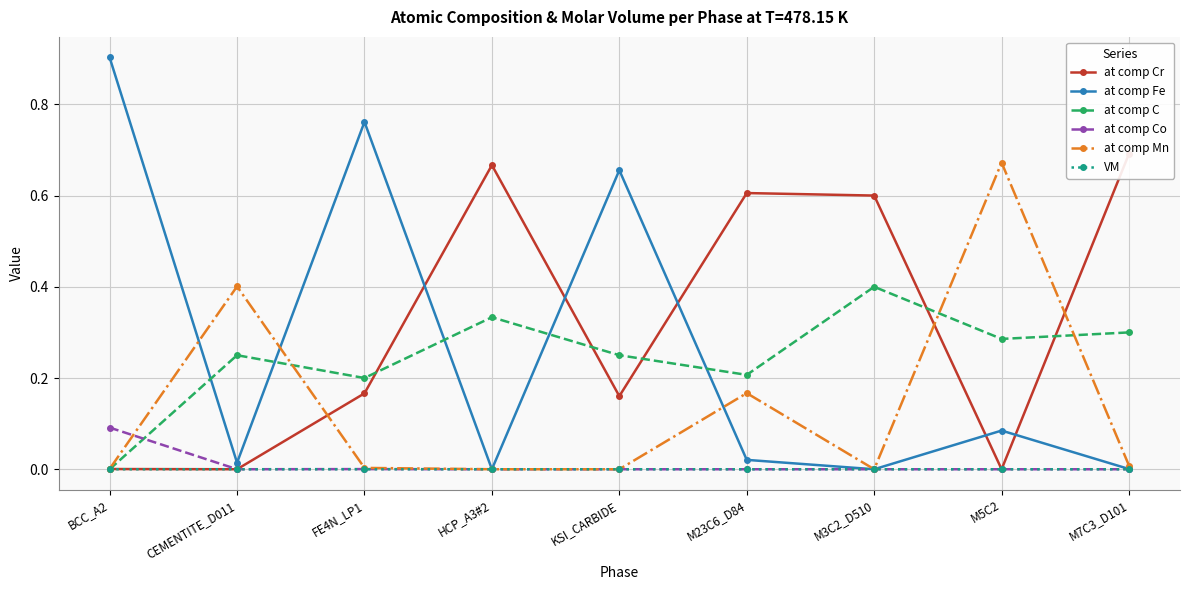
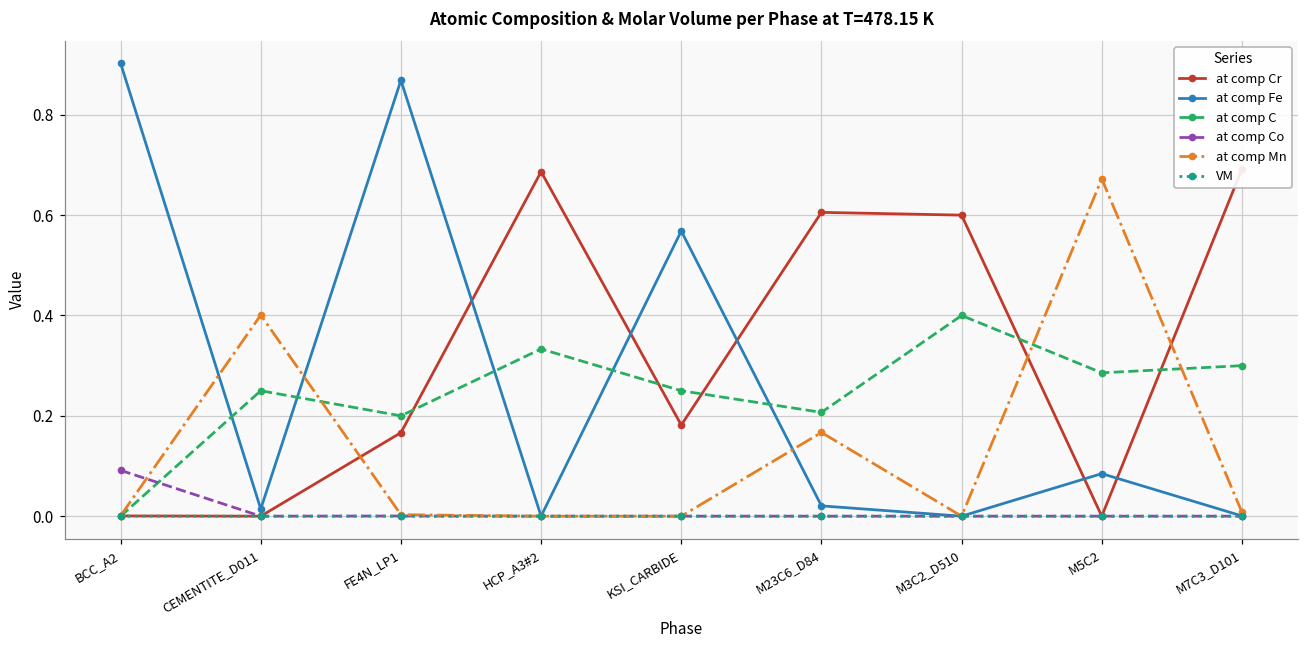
at comp Fe, FE4N_LP1: 0.76 -> 0.87
at comp Cr, HCP_A3#2: 0.67 -> 0.69
at comp Cr, KSI_CARBIDE: 0.16 -> 0.18
at comp Fe, KSI_CARBIDE: 0.66 -> 0.57
